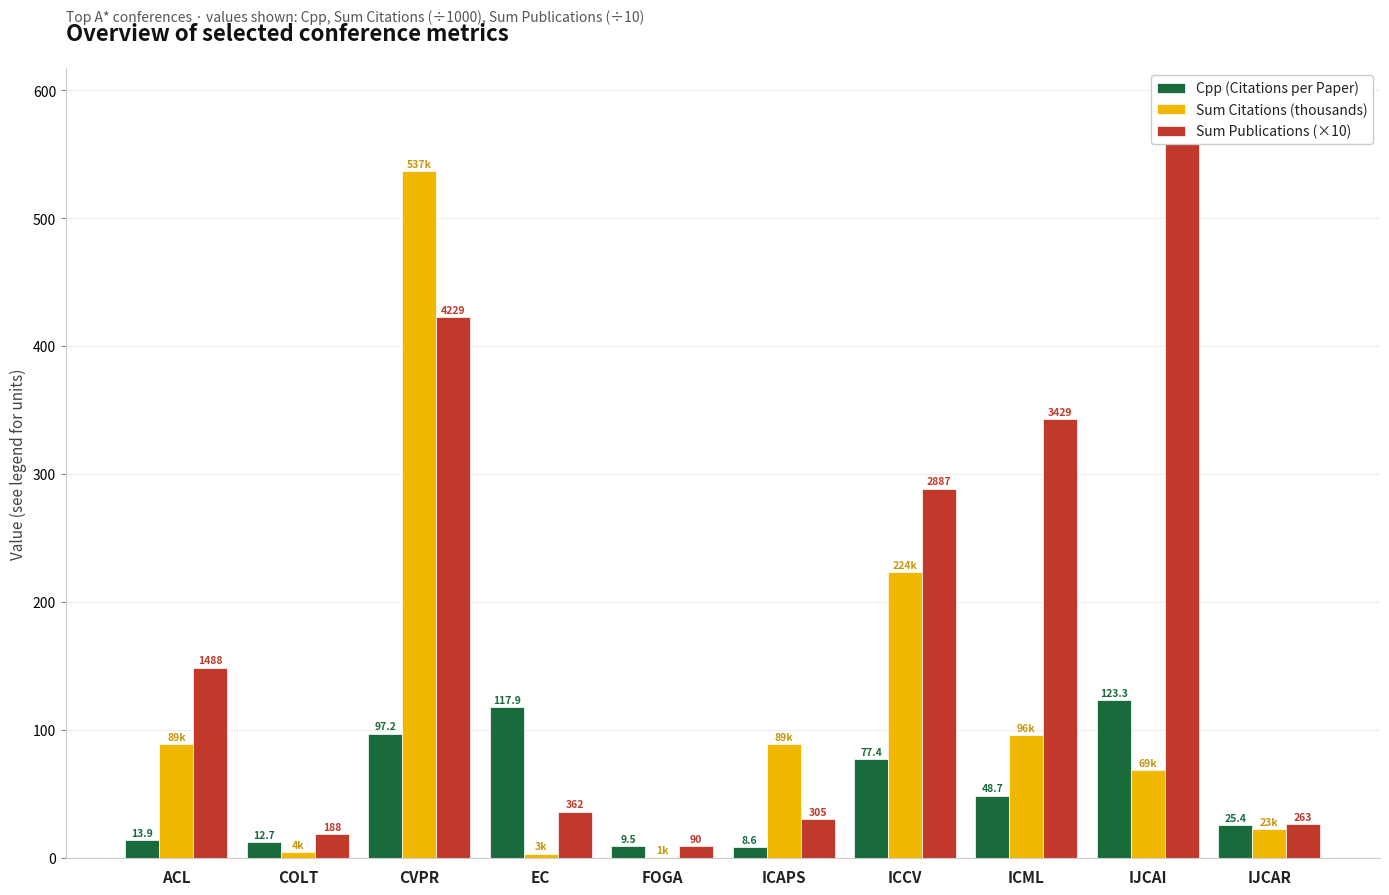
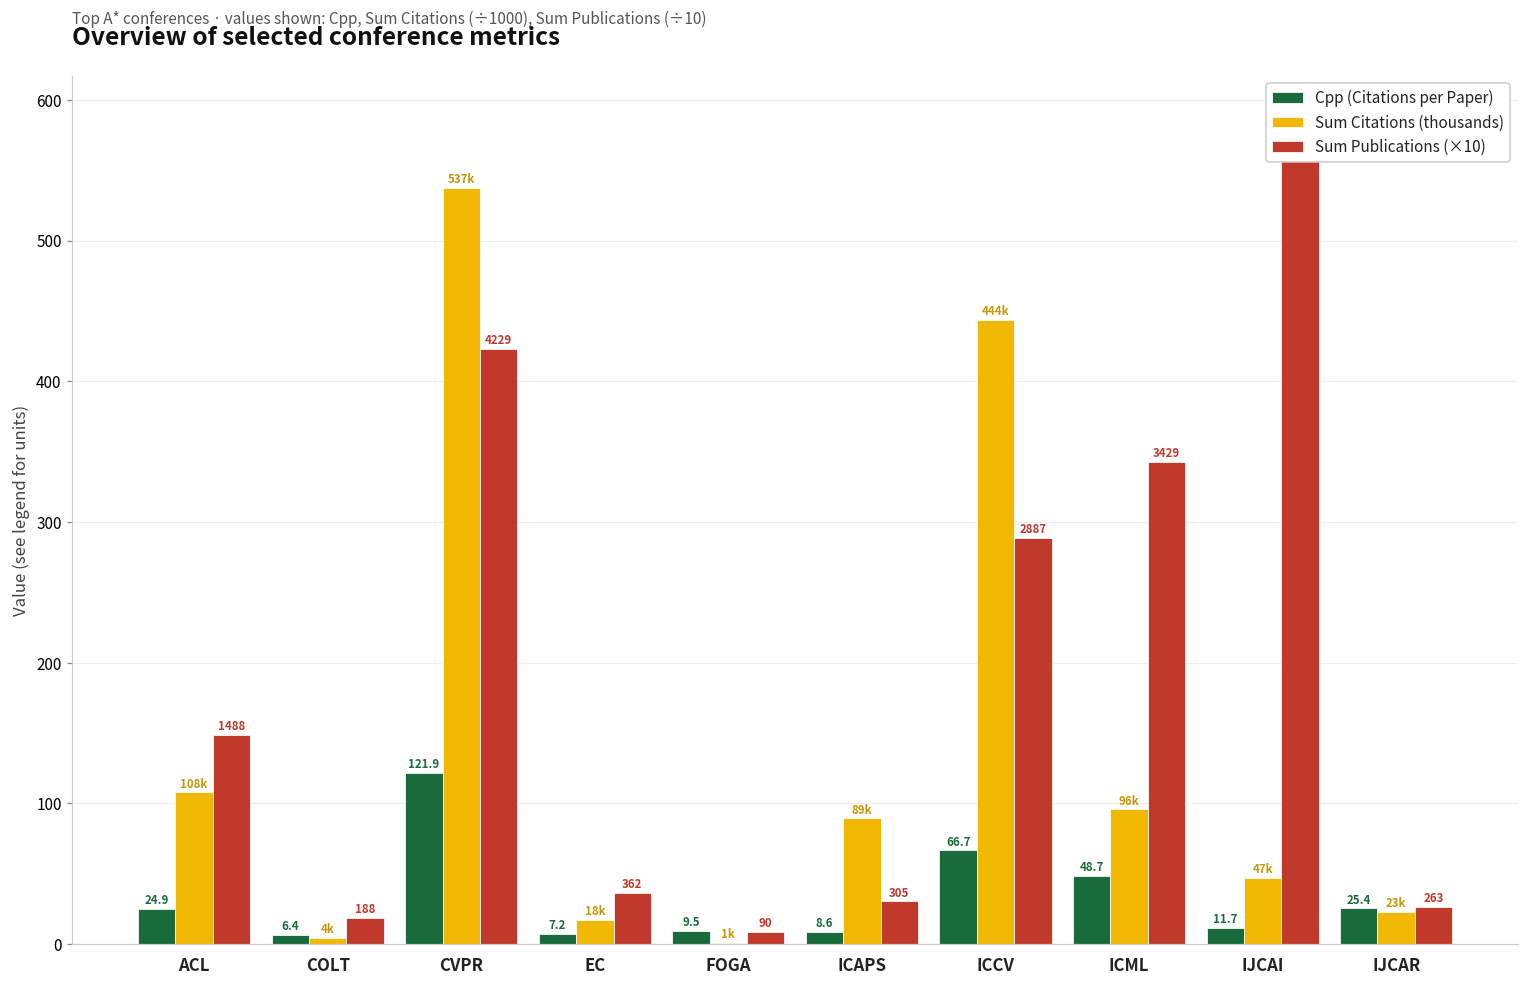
Cpp (Citations per Paper), ACL: 13.9 -> 24.9
Sum Citations (thousands), ACL: 89k -> 108k
Cpp (Citations per Paper), COLT: 12.7 -> 6.4
Cpp (Citations per Paper), CVPR: 97.2 -> 121.9
Cpp (Citations per Paper), EC: 117.9 -> 7.2
Sum Citations (thousands), EC: 3k -> 18k
Cpp (Citations per Paper), ICCV: 77.4 -> 66.7
Sum Citations (thousands), ICCV: 224k -> 444k
Cpp (Citations per Paper), IJCAI: 123.3 -> 11.7
Sum Citations (thousands), IJCAI: 69k -> 47k
